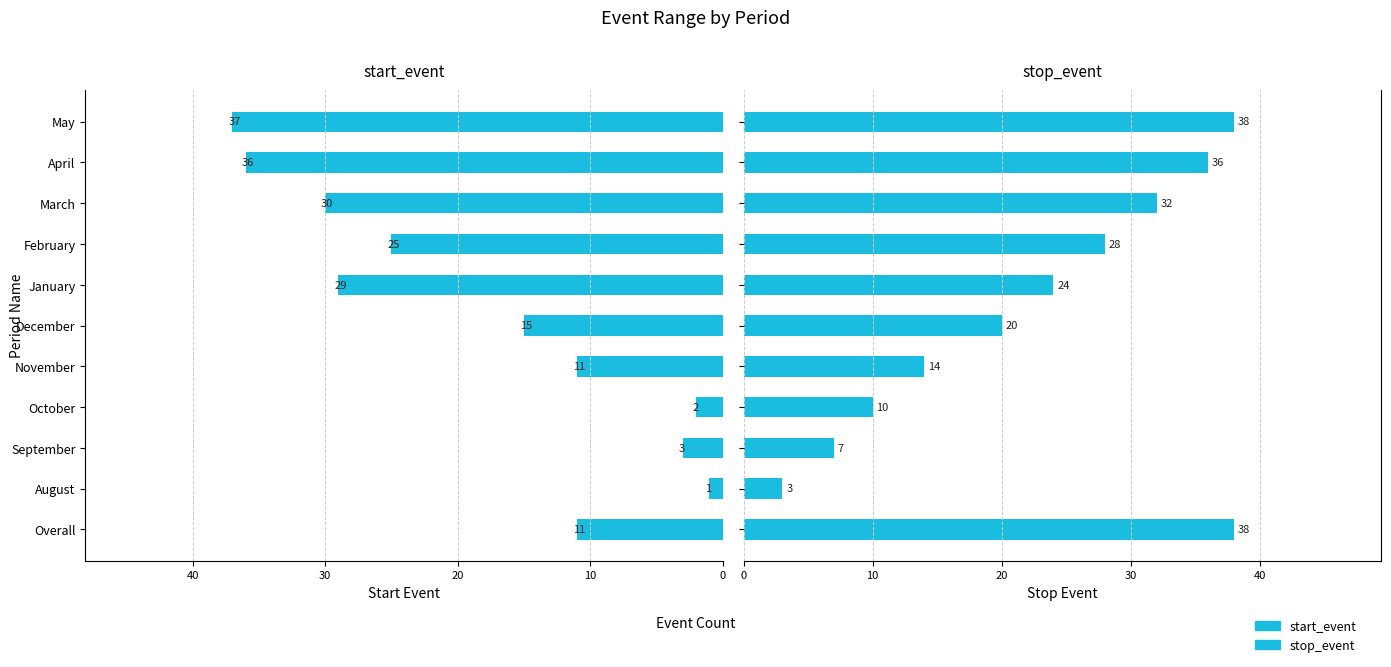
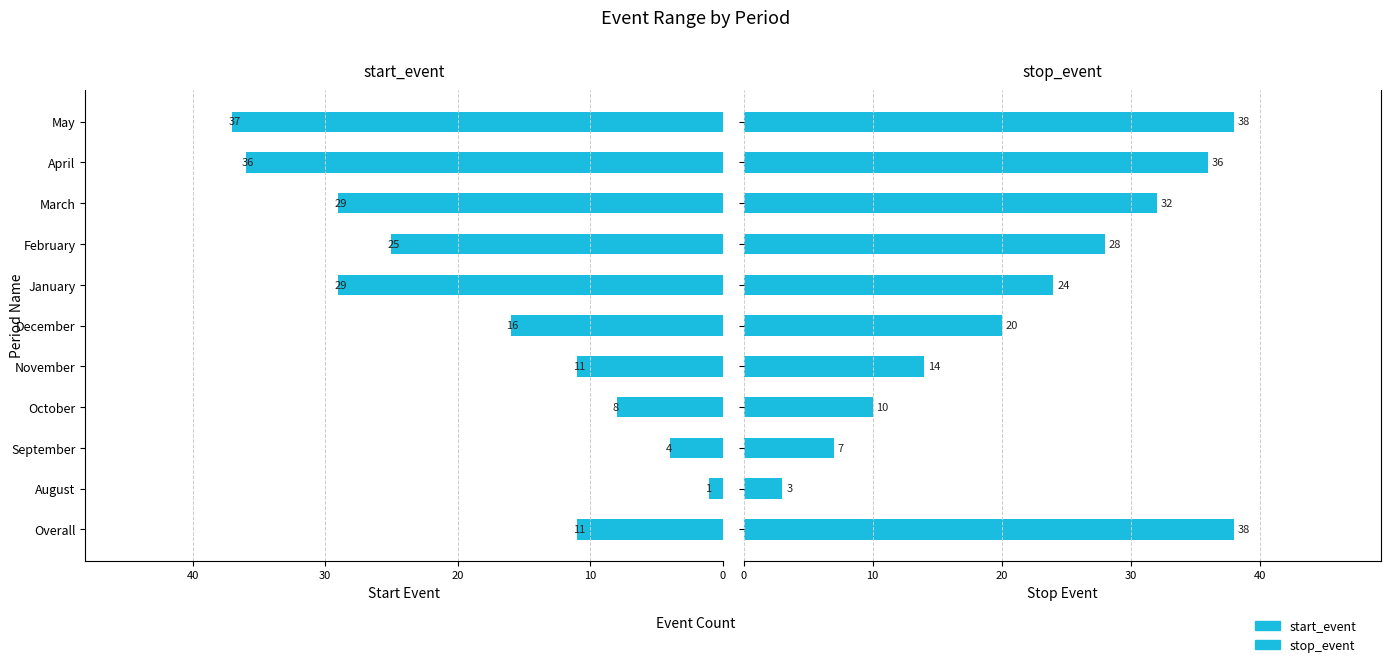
start_event, March: 30 -> 29
start_event, December: 15 -> 16
start_event, October: 2 -> 8
start_event, September: 3 -> 4
